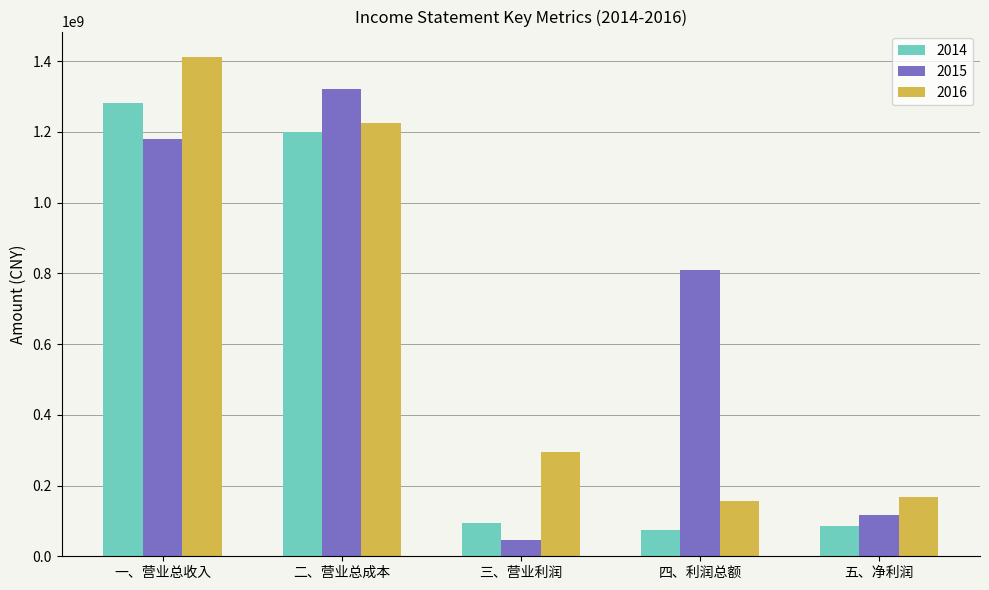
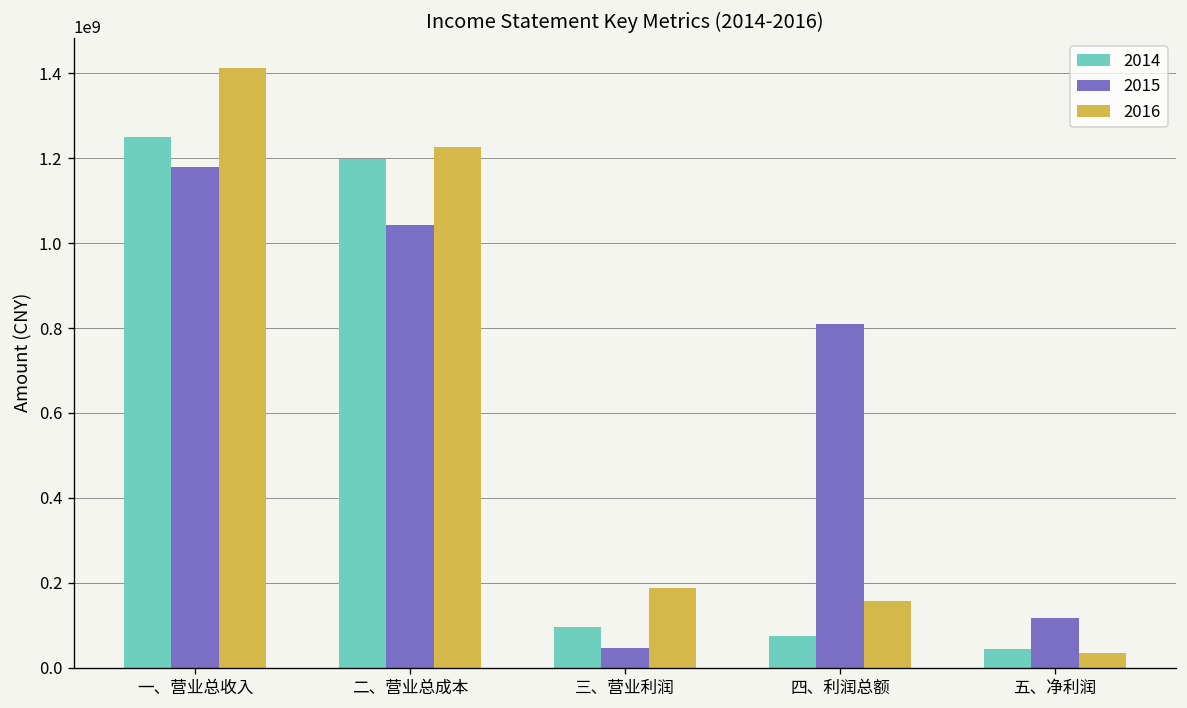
2014, 一、营业总收入: 1280000000 -> 1250000000
2015, 二、营业总成本: 1320000000 -> 1040000000
2016, 三、营业利润: 300000000 -> 190000000
2014, 五、净利润: 90000000 -> 40000000
2016, 五、净利润: 170000000 -> 30000000
